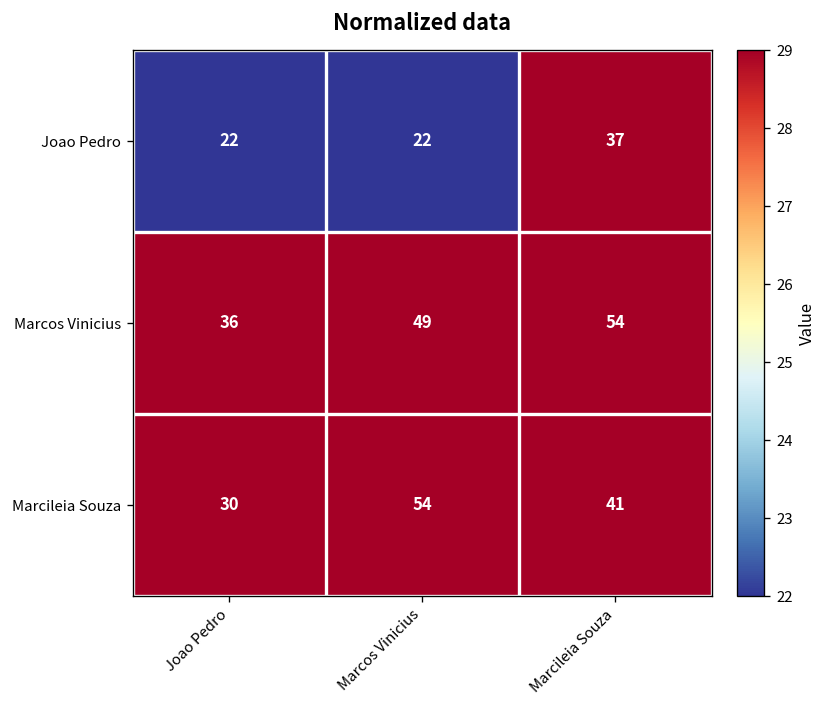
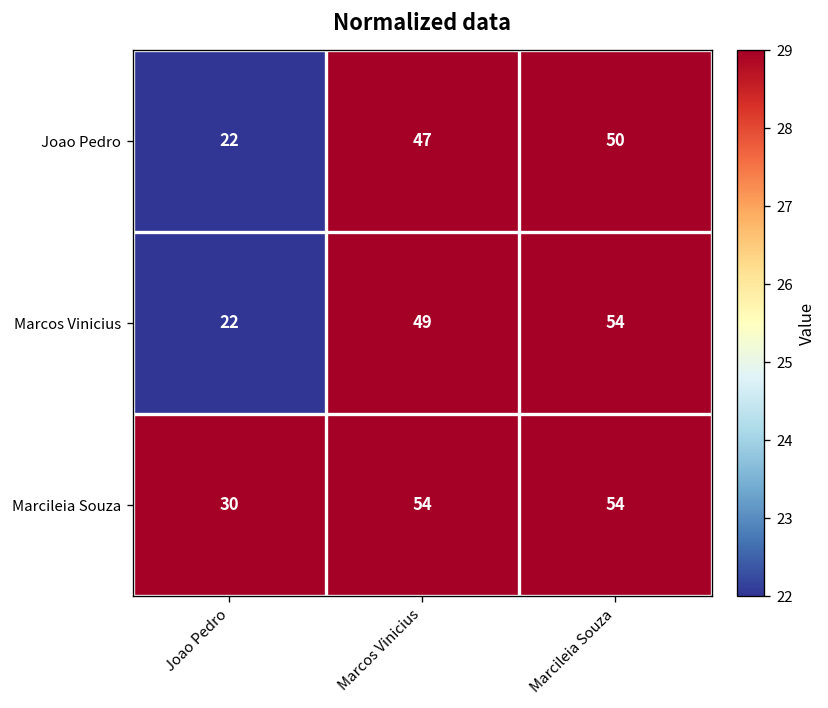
Joao Pedro, Marcos Vinicius: 22 -> 47
Joao Pedro, Marcileia Souza: 37 -> 50
Marcos Vinicius, Joao Pedro: 36 -> 22
Marcileia Souza, Marcileia Souza: 41 -> 54
